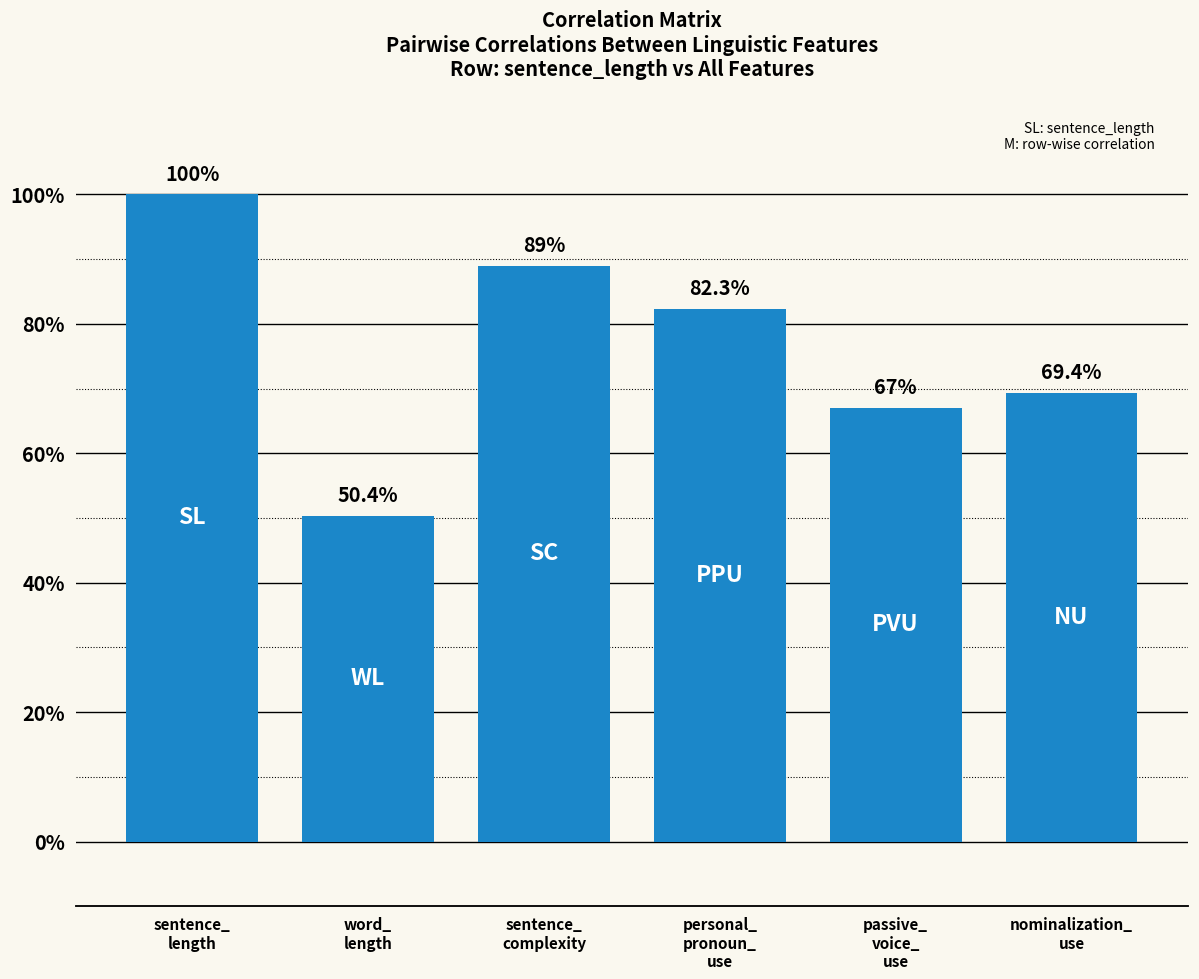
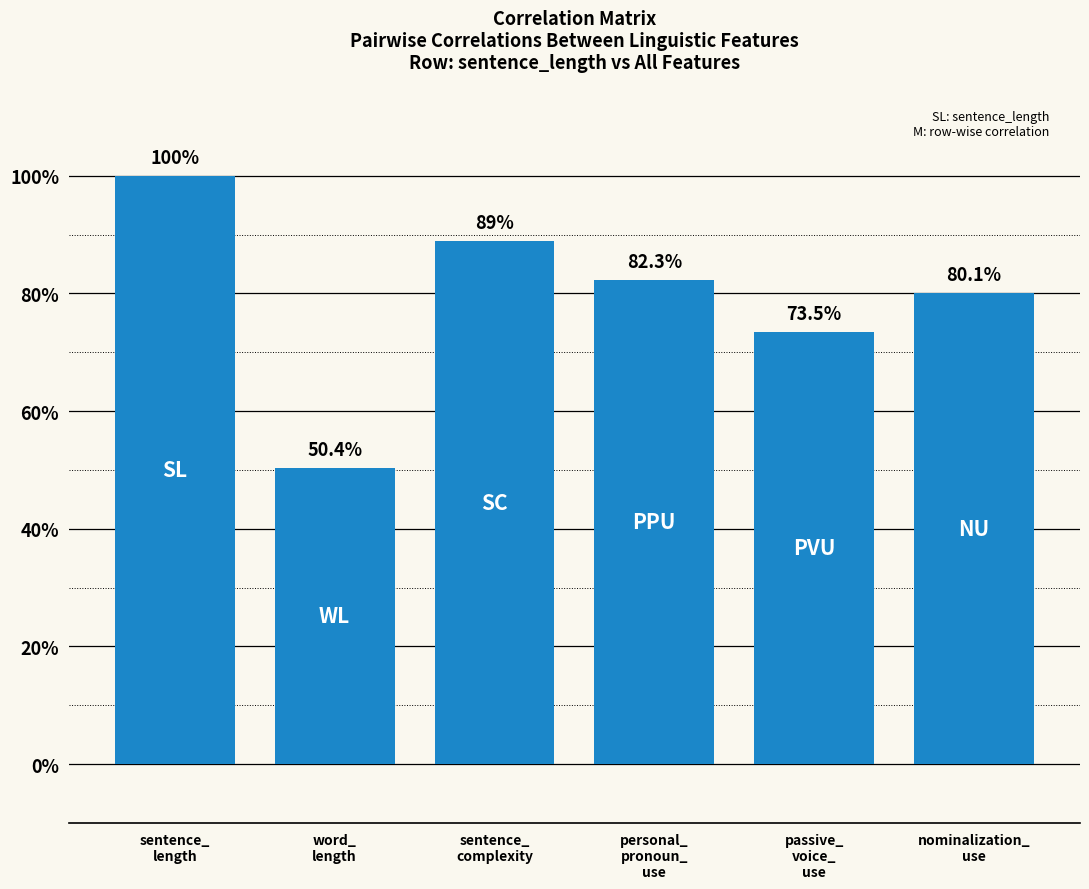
passive_ voice_ use: 67% -> 73.5%
nominalization_ use: 69.4% -> 80.1%
